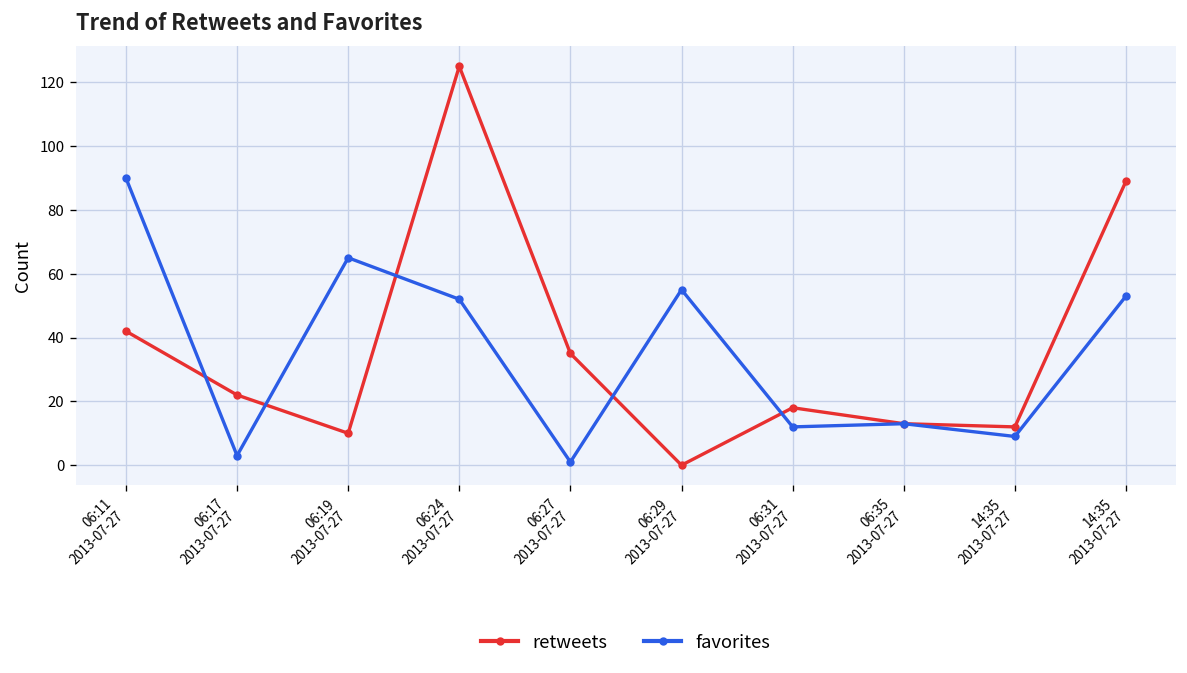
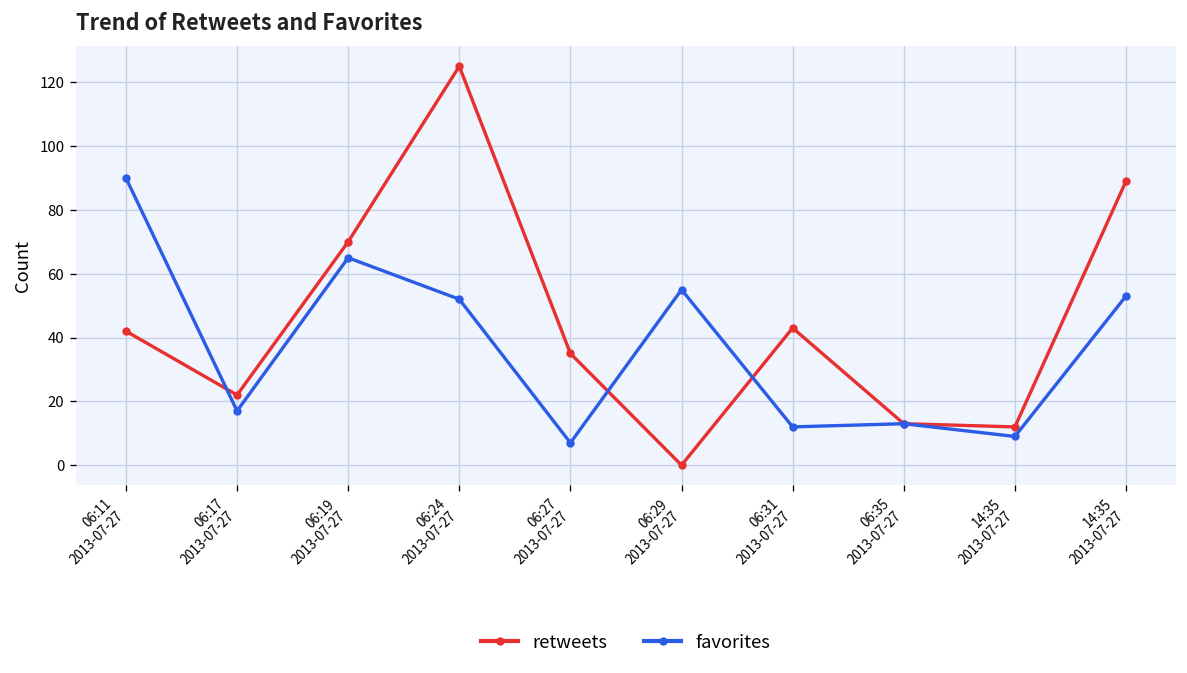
favorites, 06:17 2013-07-27: 3 -> 17
retweets, 06:19 2013-07-27: 10 -> 70
favorites, 06:27 2013-07-27: 1 -> 7
retweets, 06:31 2013-07-27: 18 -> 43
